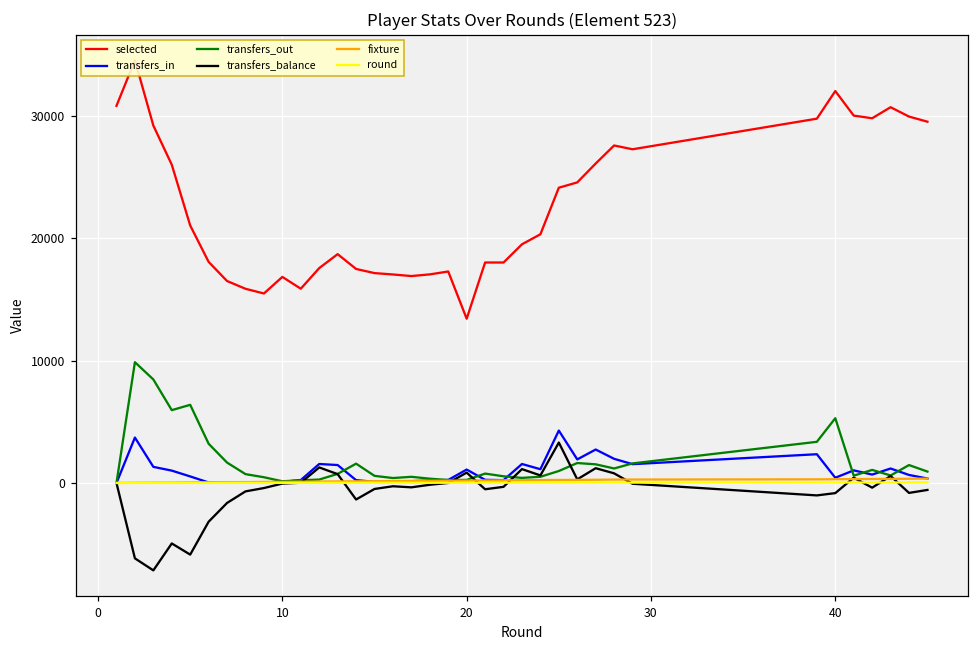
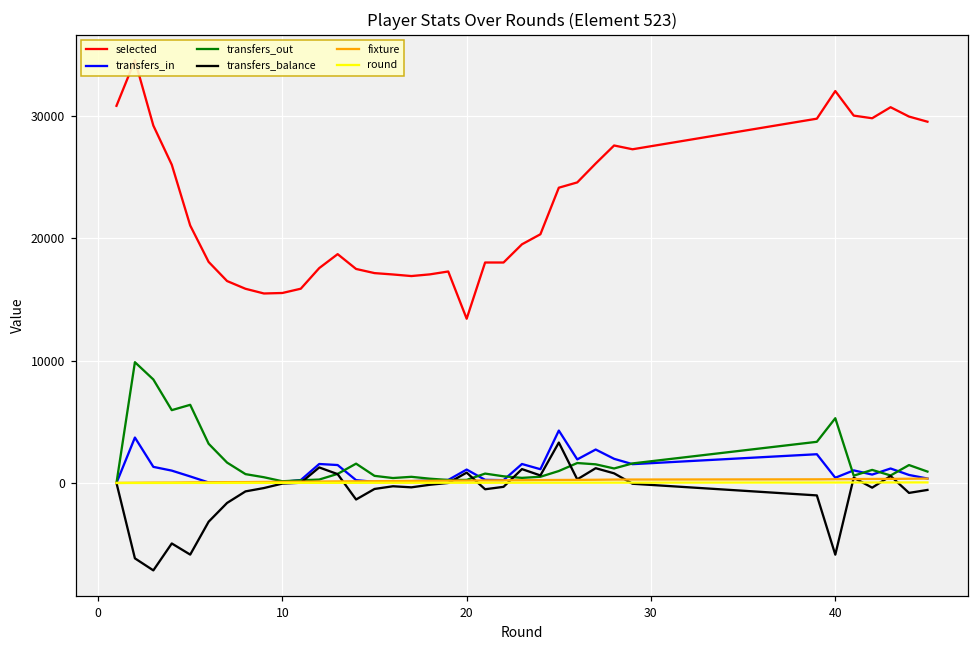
selected, 10: 16800 -> 15500
transfers_balance, 40: -800 -> -5900
